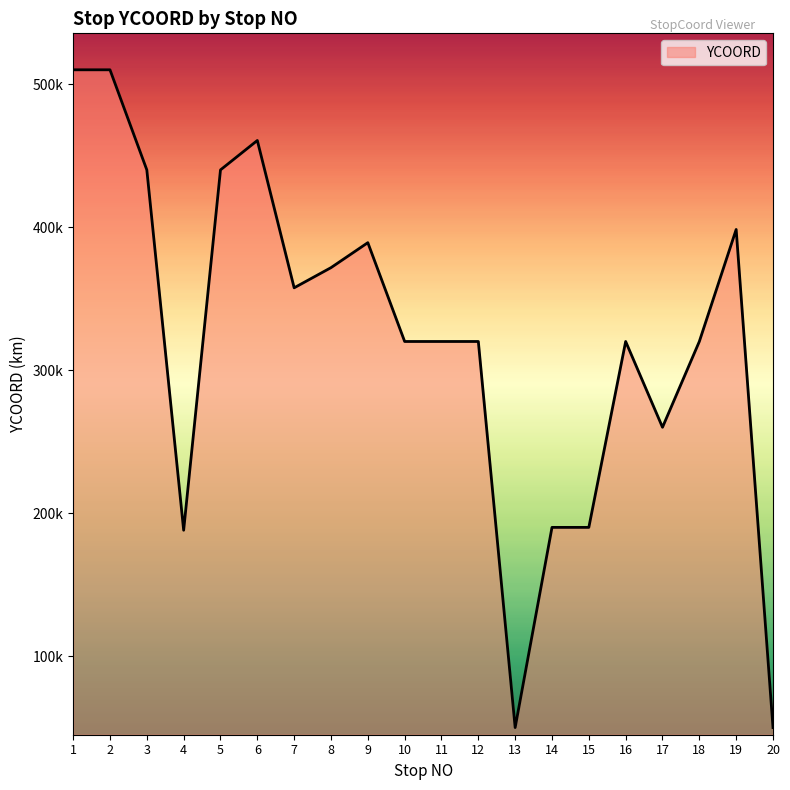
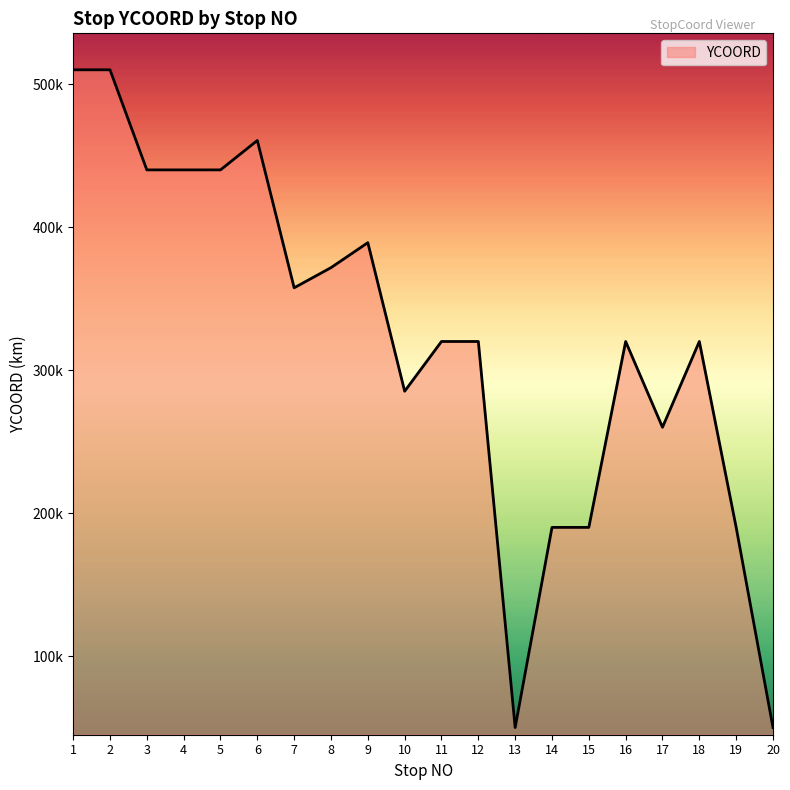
4: 188000 -> 440000
10: 320000 -> 285000
19: 398000 -> 190000
